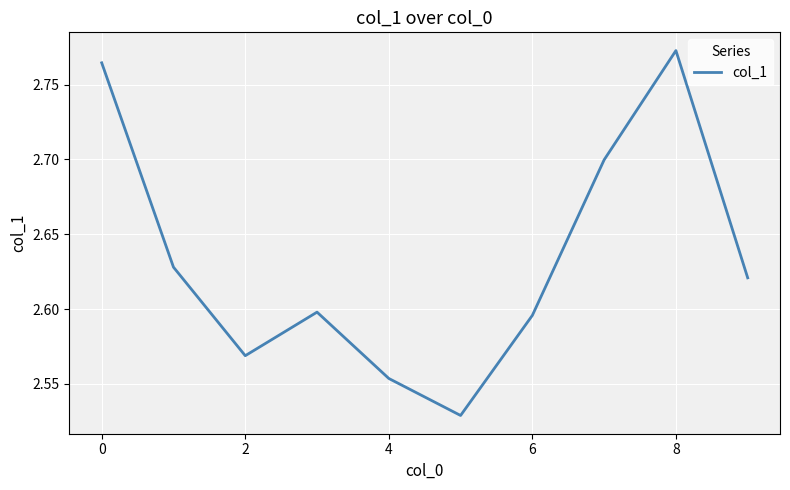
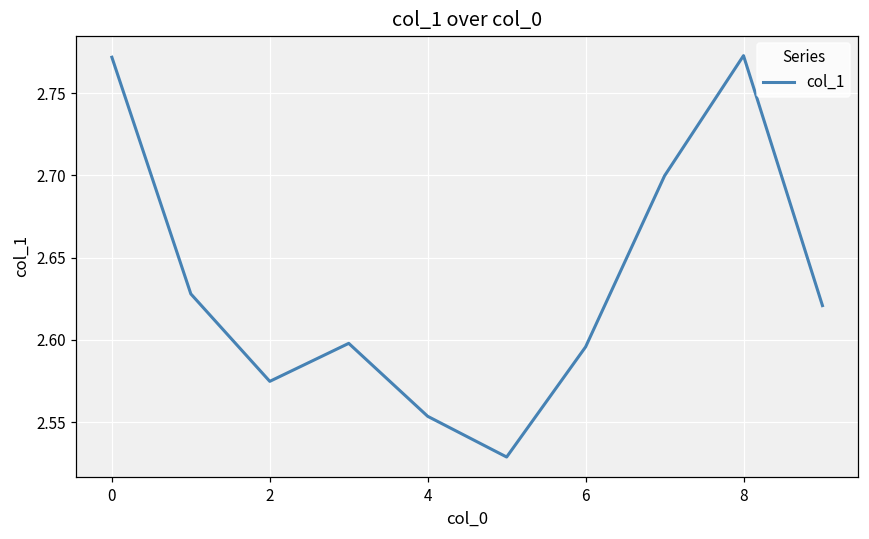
0: 2.765 -> 2.772
2: 2.569 -> 2.575
